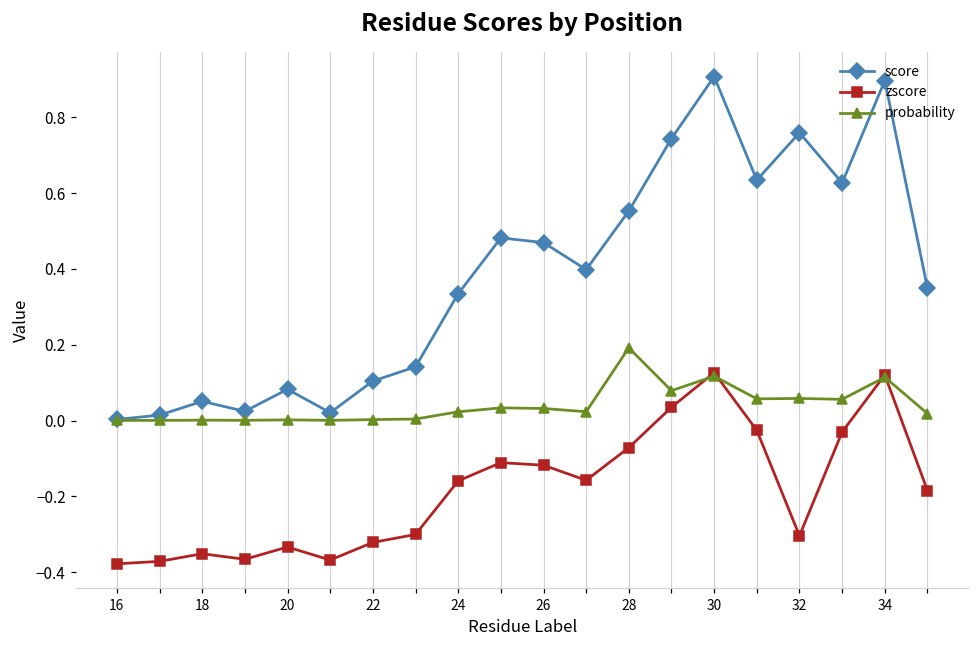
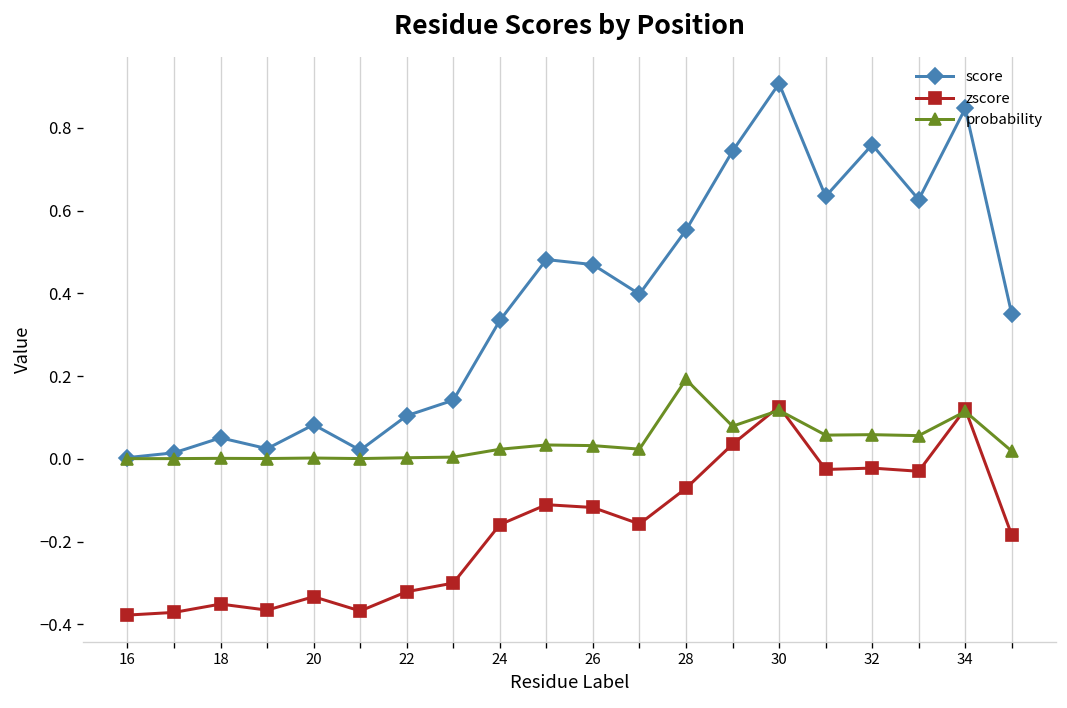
zscore, 32: -0.30 -> -0.02
score, 34: 0.90 -> 0.85
